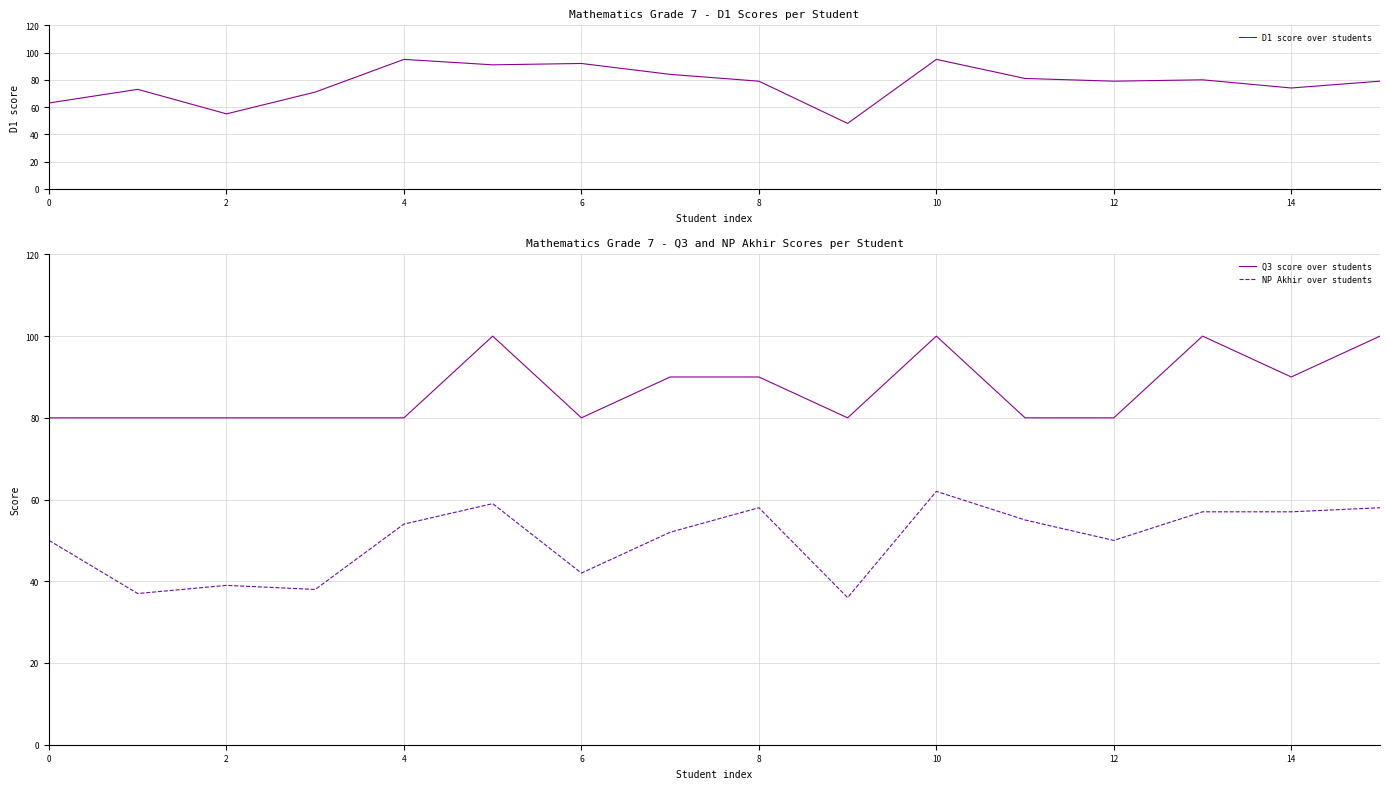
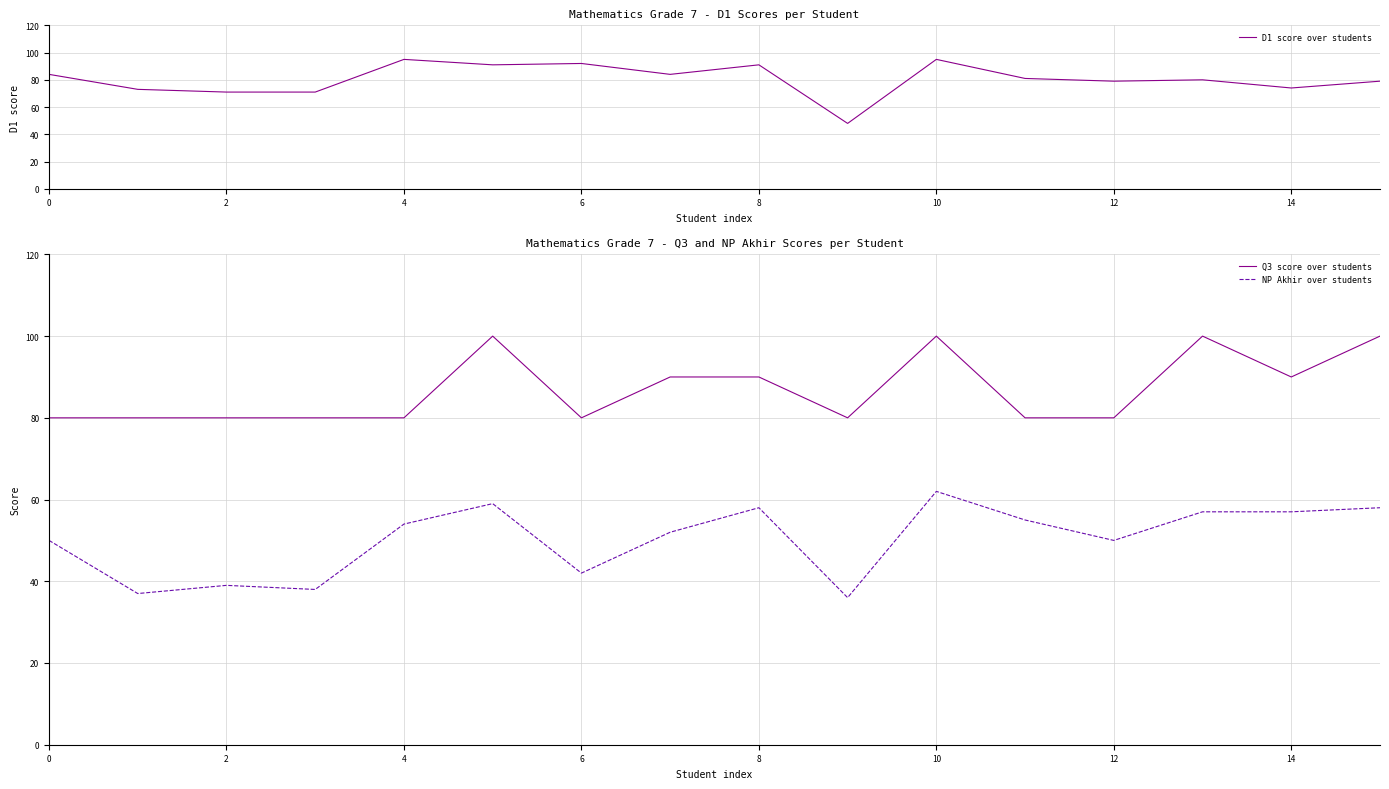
Mathematics Grade 7 - D1 Scores per Student, 0: 63 -> 84
Mathematics Grade 7 - D1 Scores per Student, 2: 55 -> 71
Mathematics Grade 7 - D1 Scores per Student, 8: 79 -> 91
